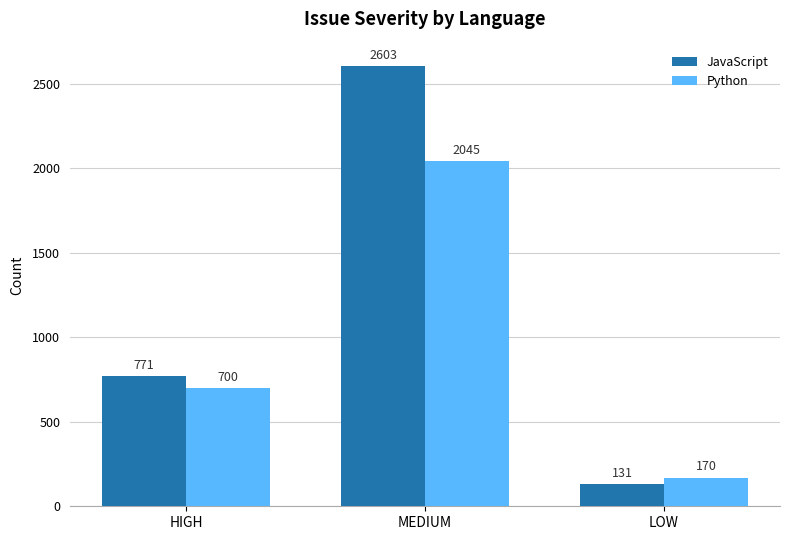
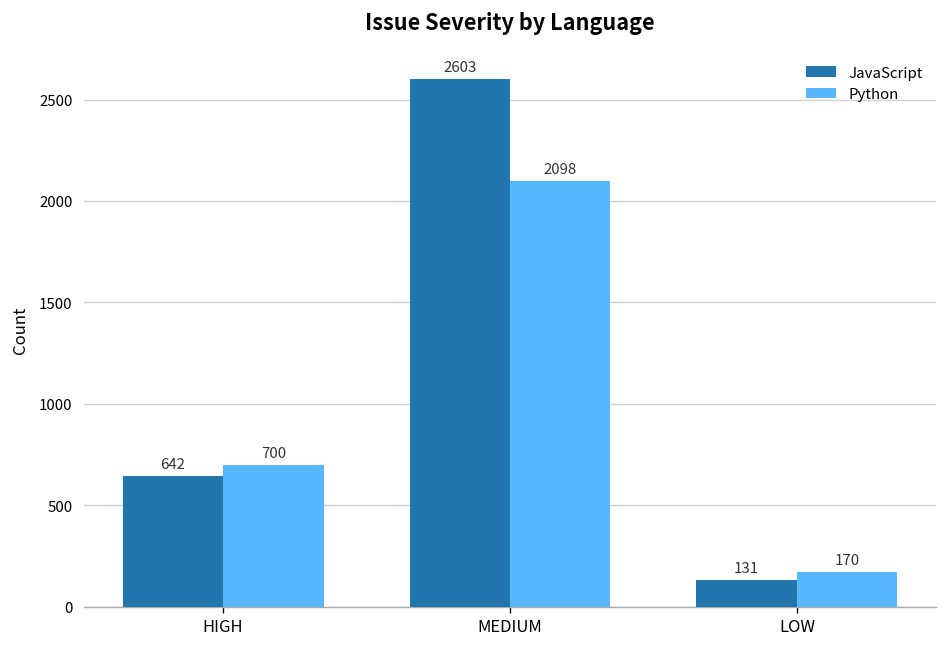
JavaScript, HIGH: 771 -> 642
Python, MEDIUM: 2045 -> 2098
